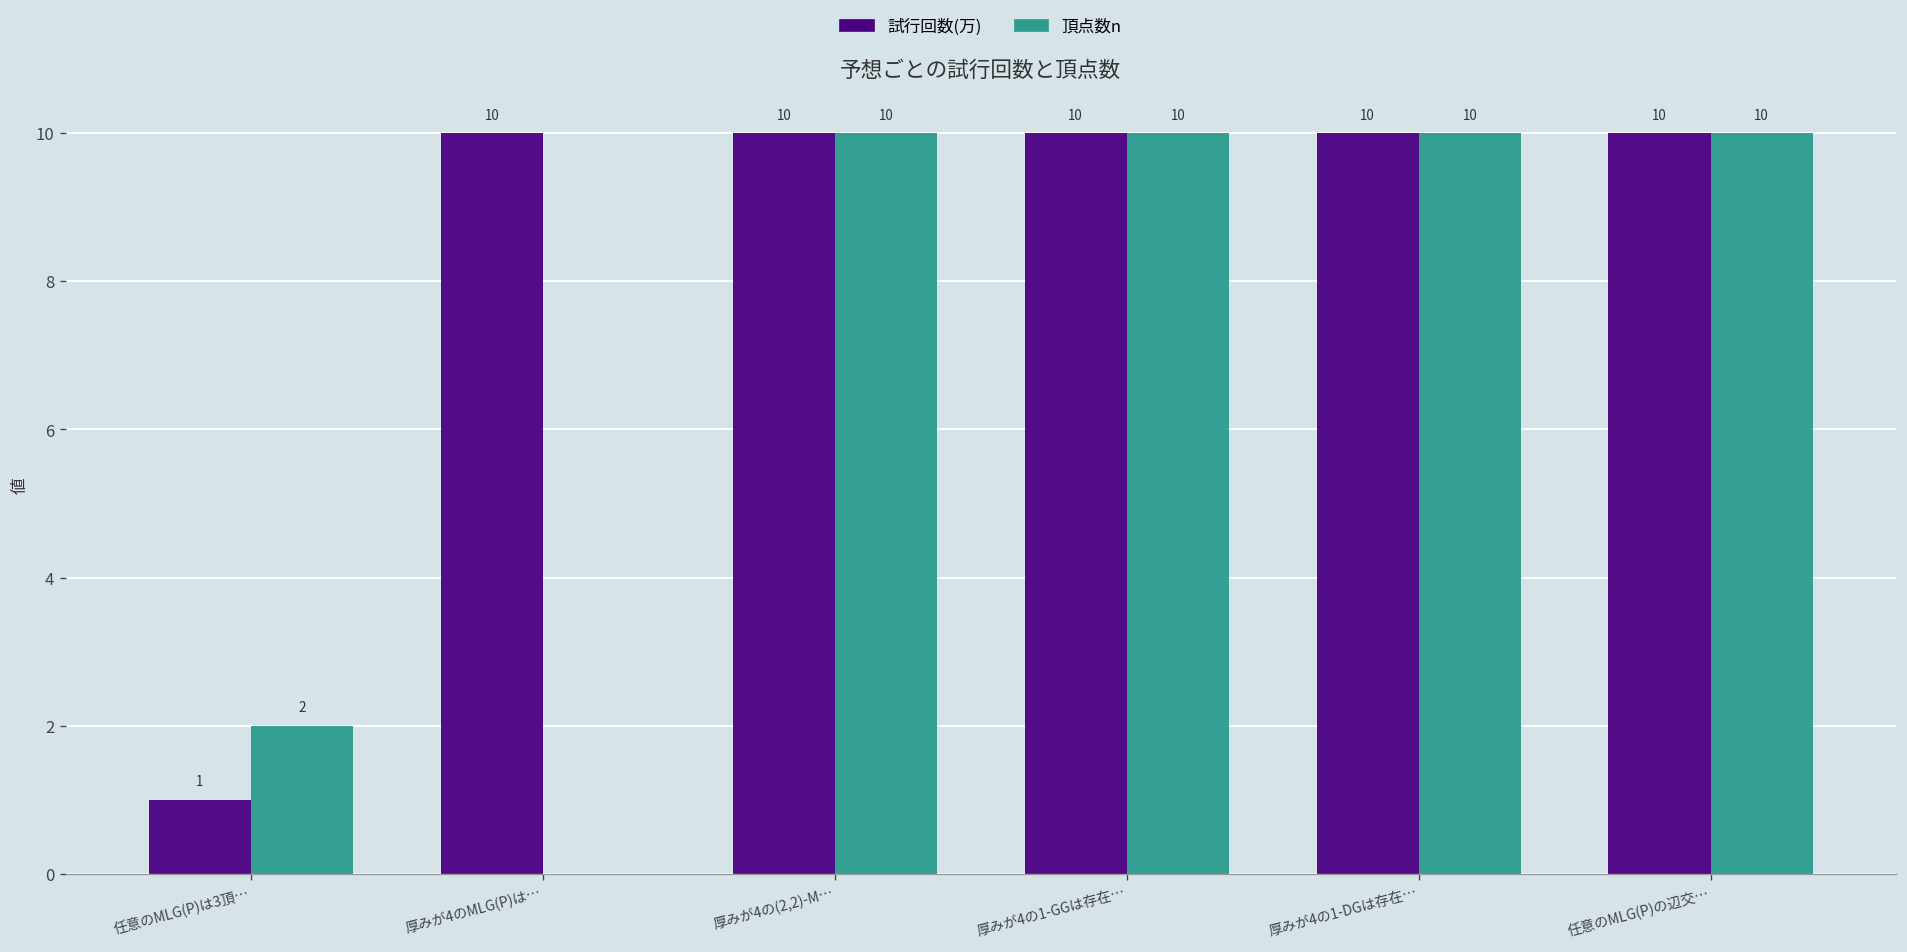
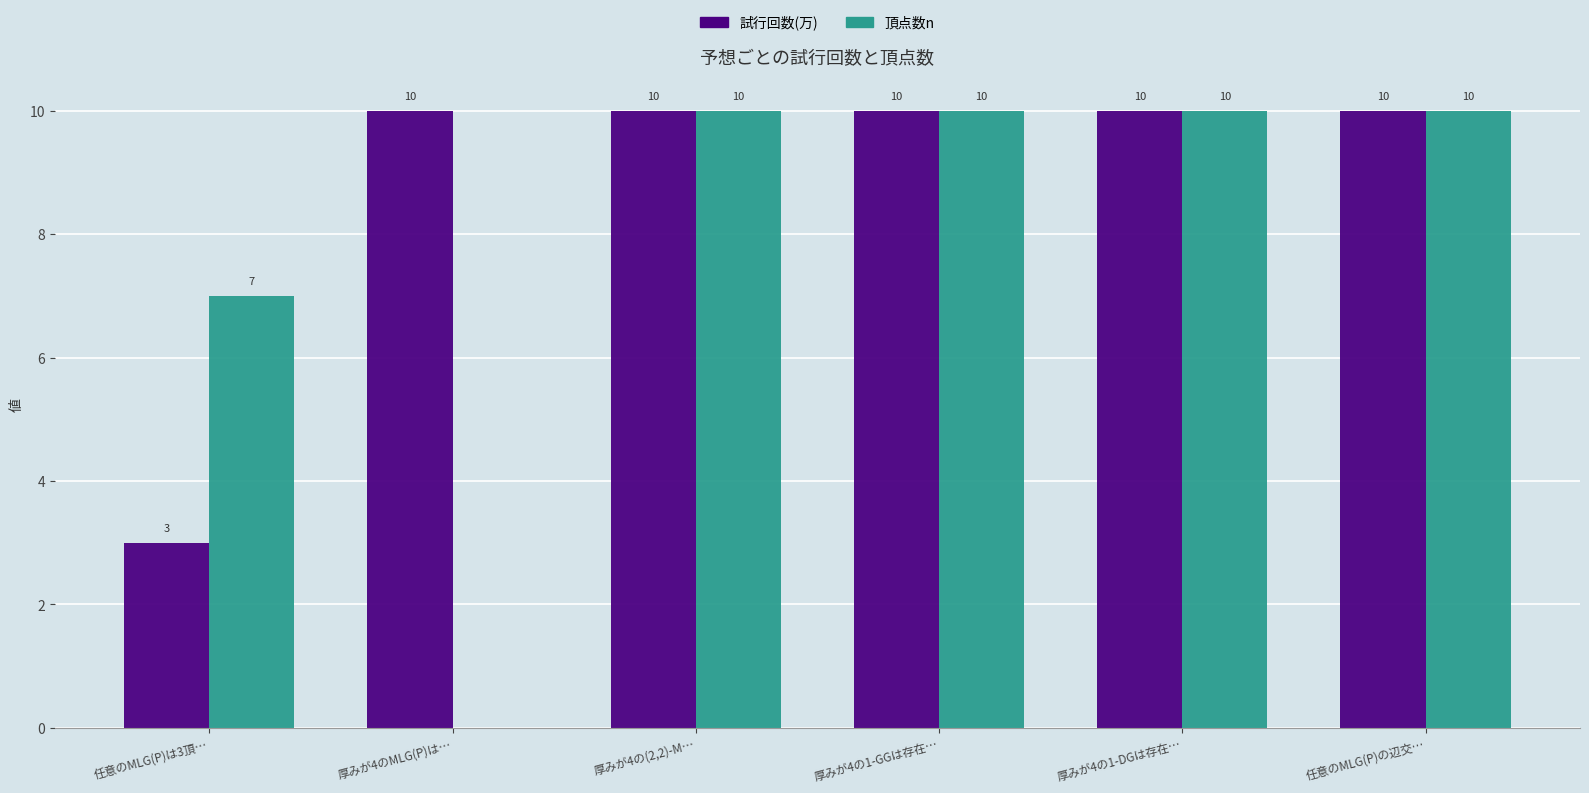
試行回数(万), 任意のMLG(P)は3頂…: 1 -> 3
頂点数n, 任意のMLG(P)は3頂…: 2 -> 7
